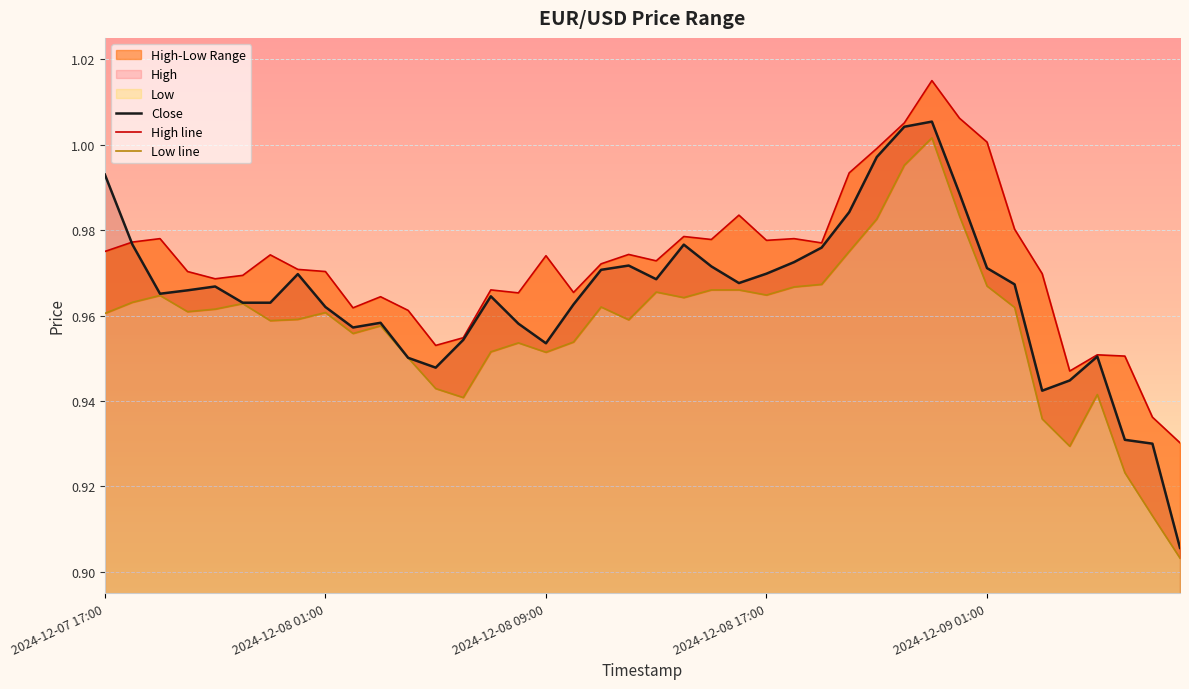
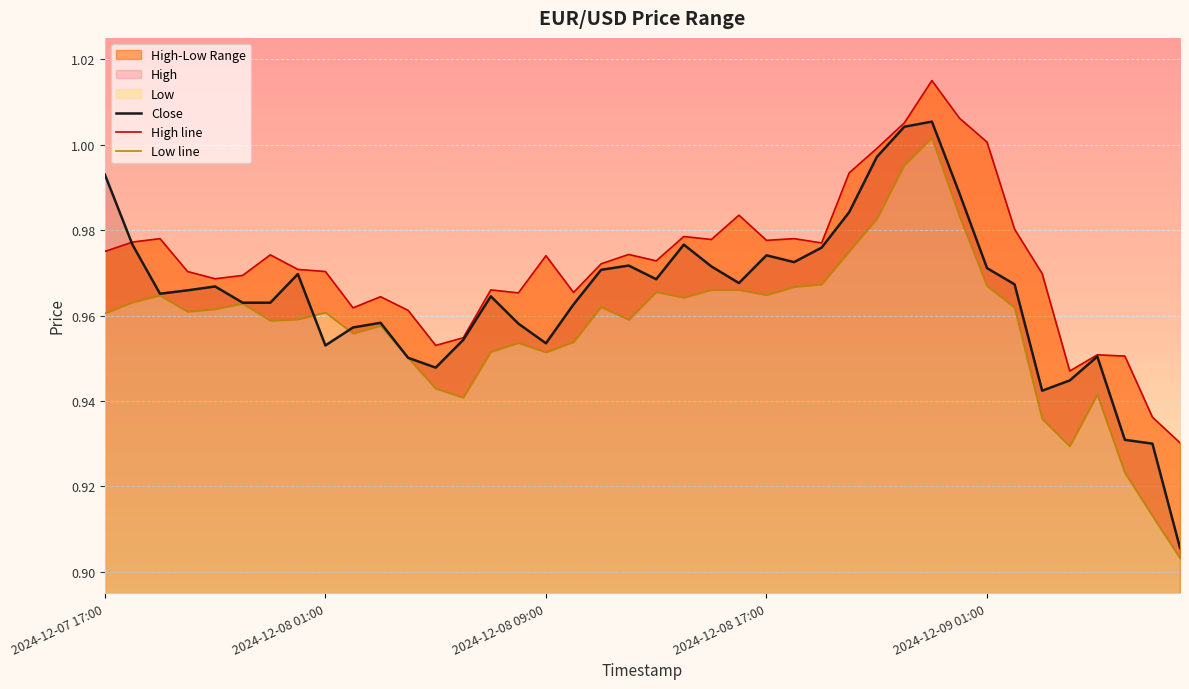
Close, 2024-12-08 01:00: 0.962 -> 0.953
Close, 2024-12-08 17:00: 0.970 -> 0.974
